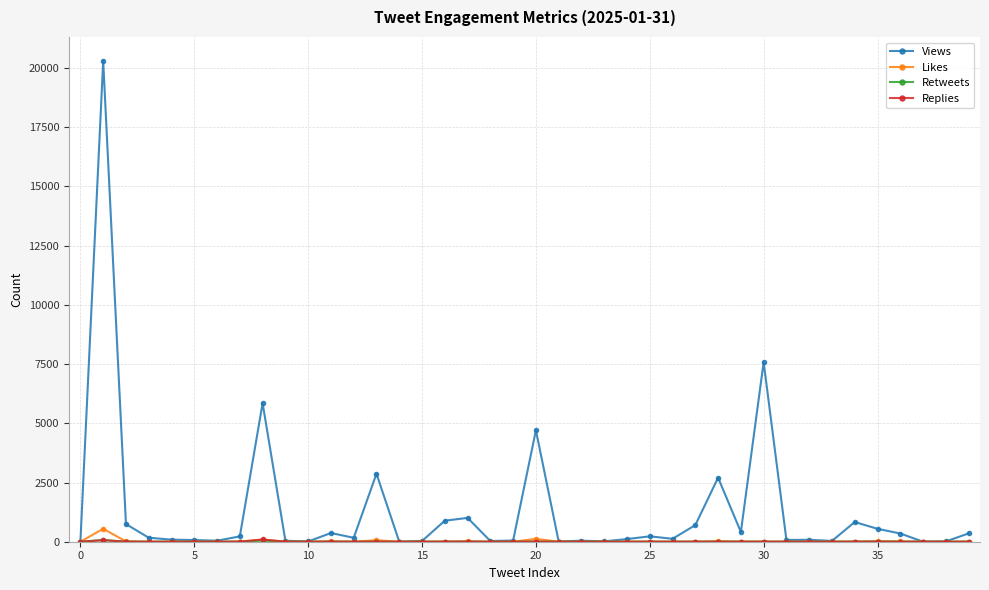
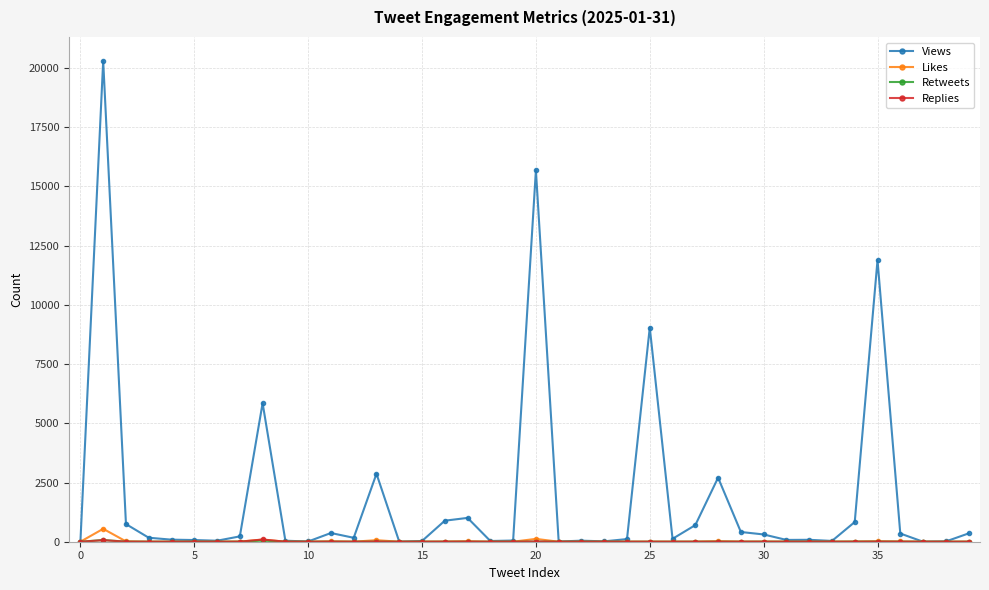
Views, 20: 4700 -> 15700
Views, 25: 200 -> 9000
Views, 30: 7600 -> 300
Views, 35: 500 -> 11900
